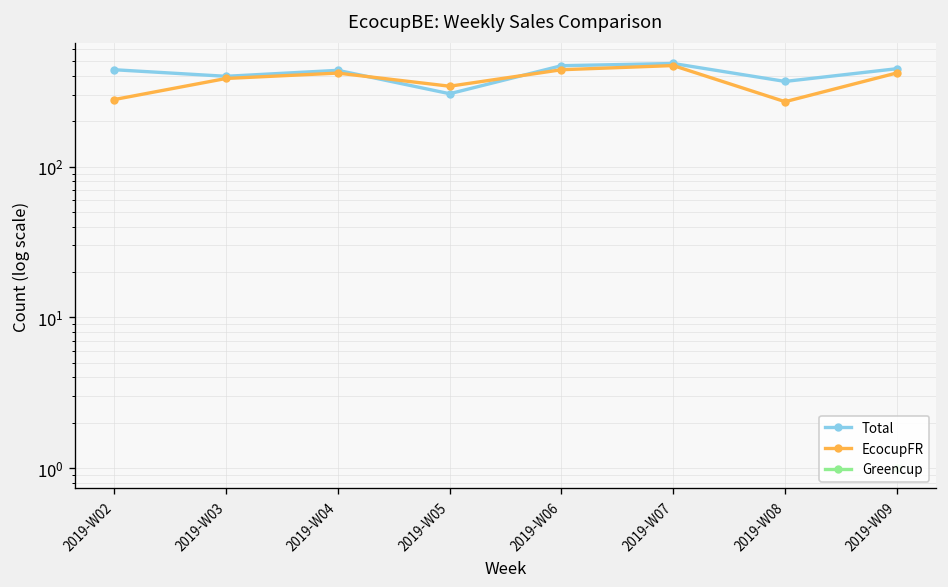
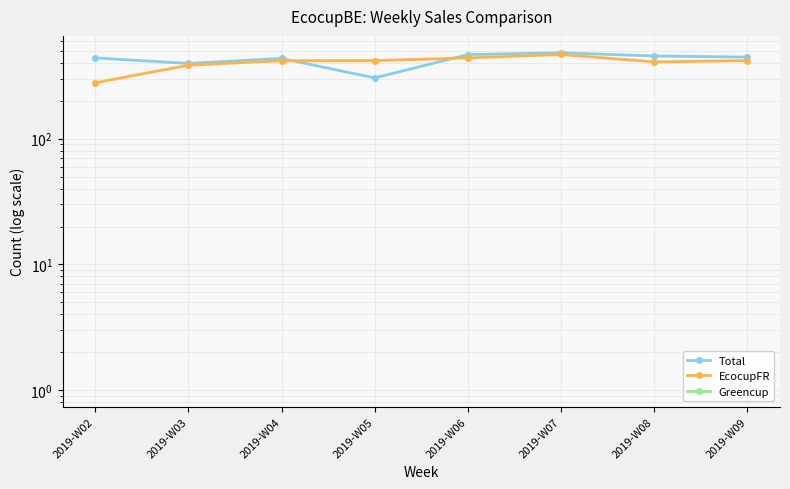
EcocupFR, 2019-W05: 340 -> 420
Total, 2019-W08: 370 -> 460
EcocupFR, 2019-W08: 270 -> 410
